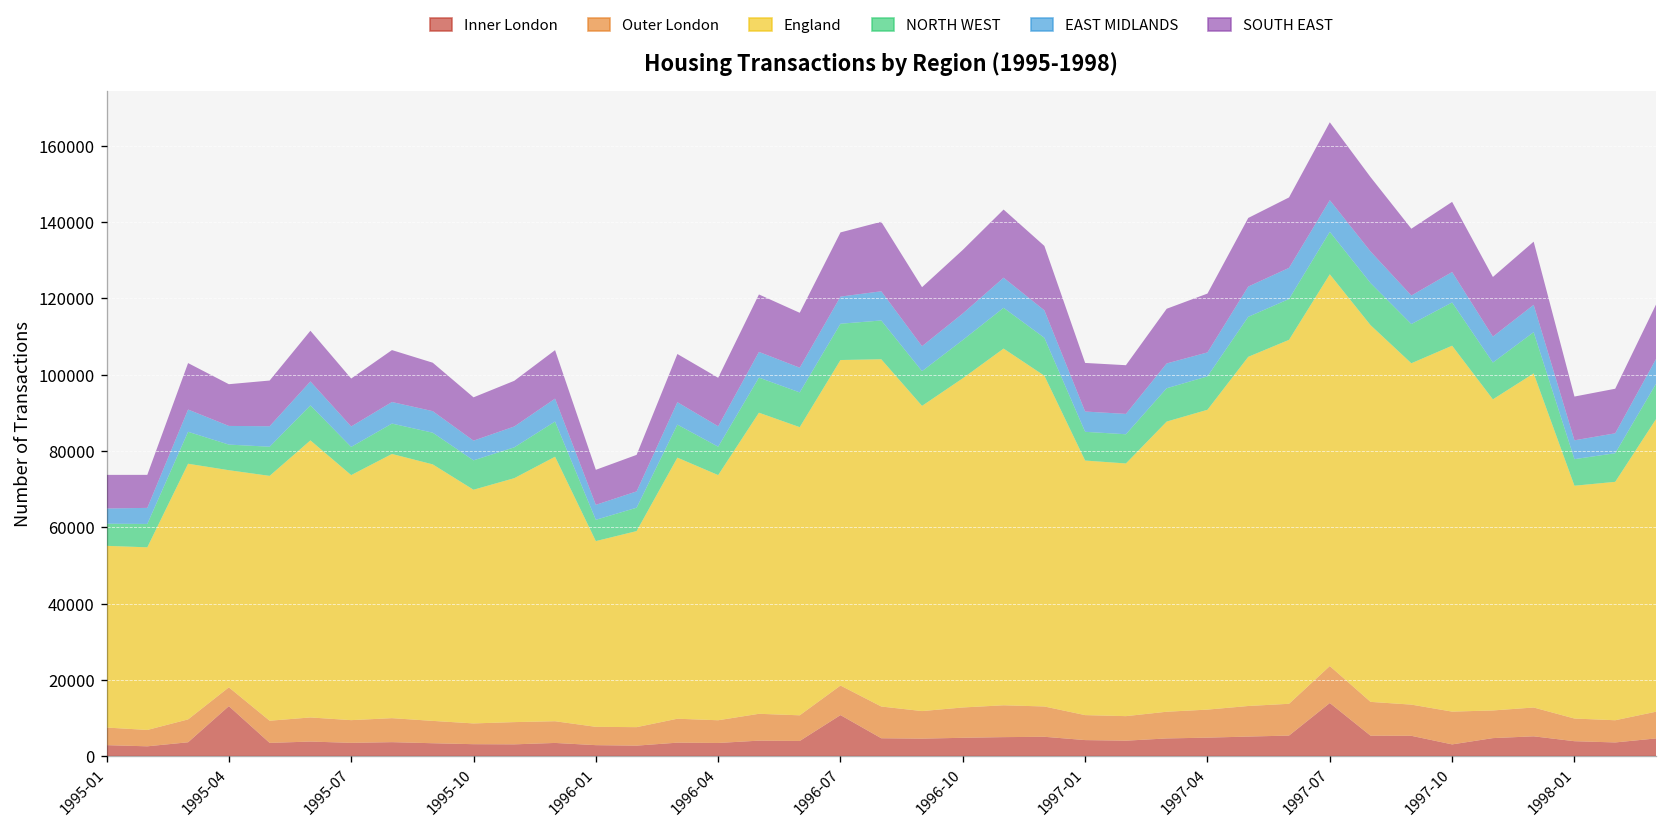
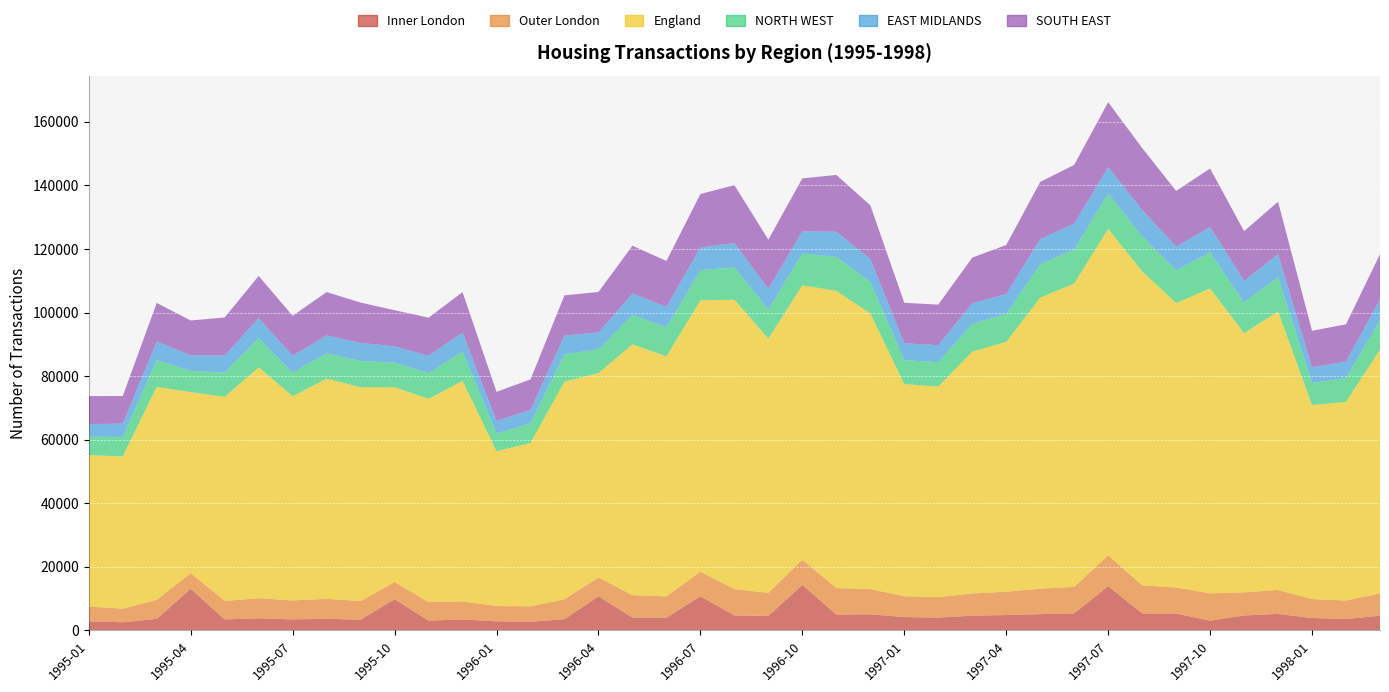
Inner London, 1995-10: 3000 -> 10000
Inner London, 1996-04: 3000 -> 11000
Inner London, 1996-10: 5000 -> 14000
